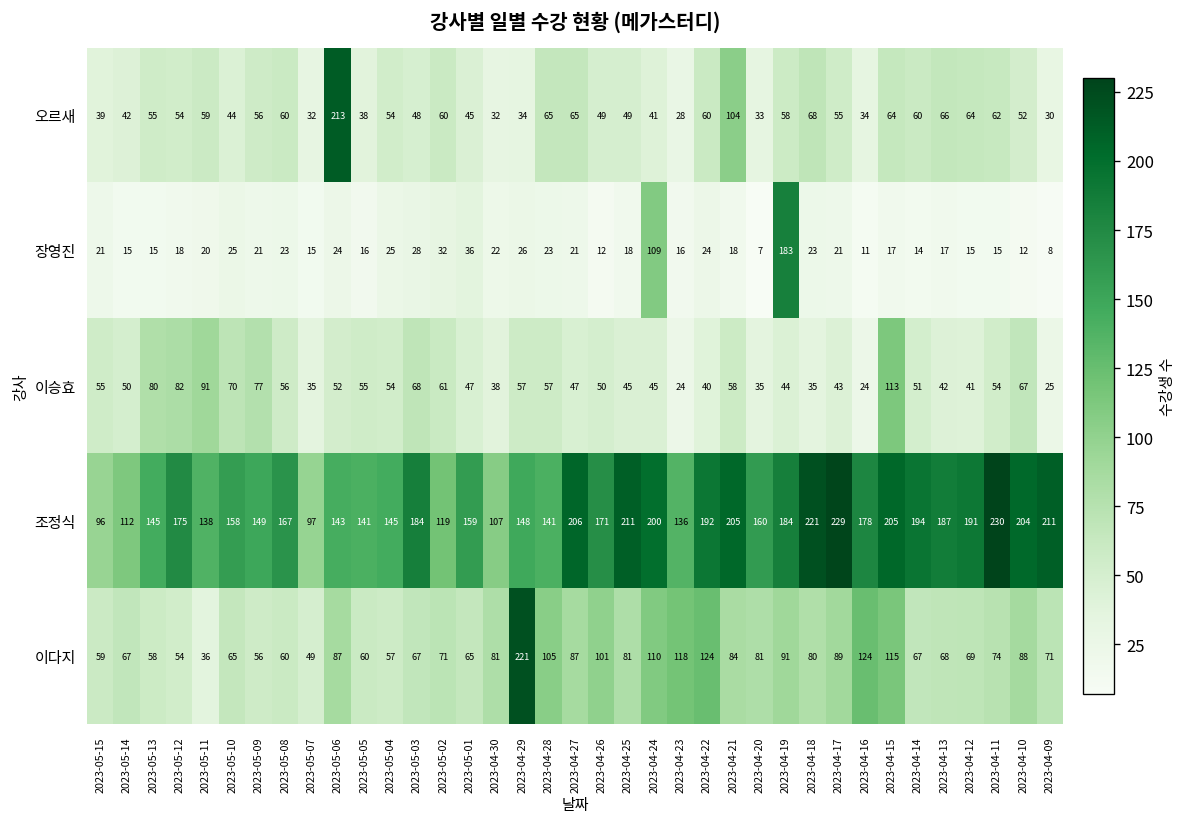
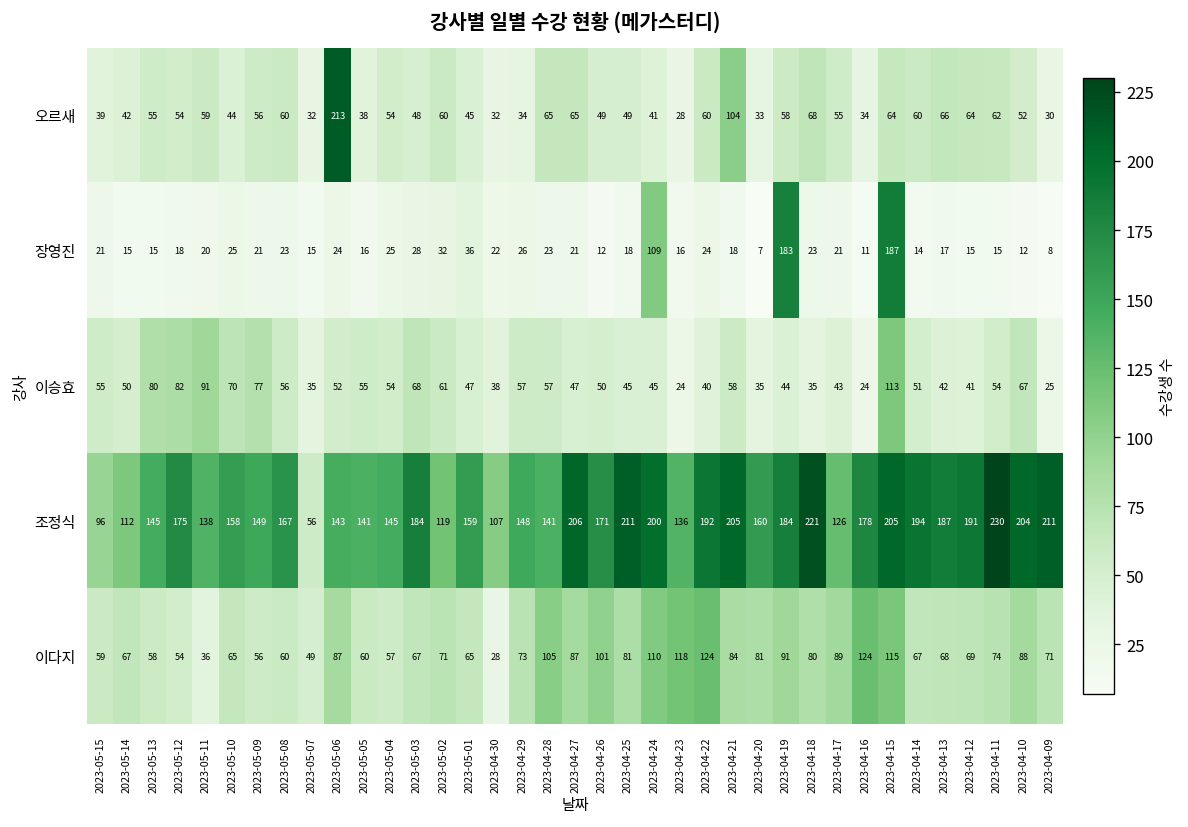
장영진, 2023-04-15: 17 -> 187
조정식, 2023-05-07: 97 -> 56
조정식, 2023-04-17: 229 -> 126
이다지, 2023-04-30: 81 -> 28
이다지, 2023-04-29: 221 -> 73
